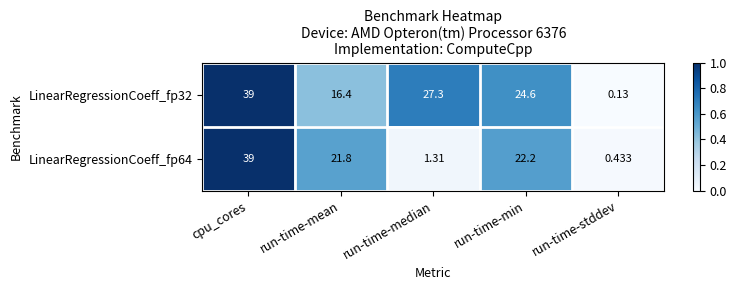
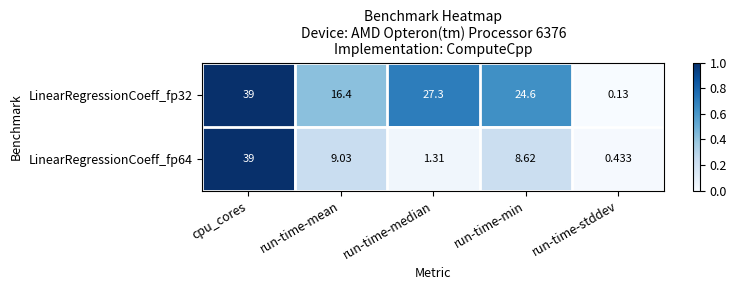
LinearRegressionCoeff_fp64, run-time-mean: 21.8 -> 9.03
LinearRegressionCoeff_fp64, run-time-min: 22.2 -> 8.62
